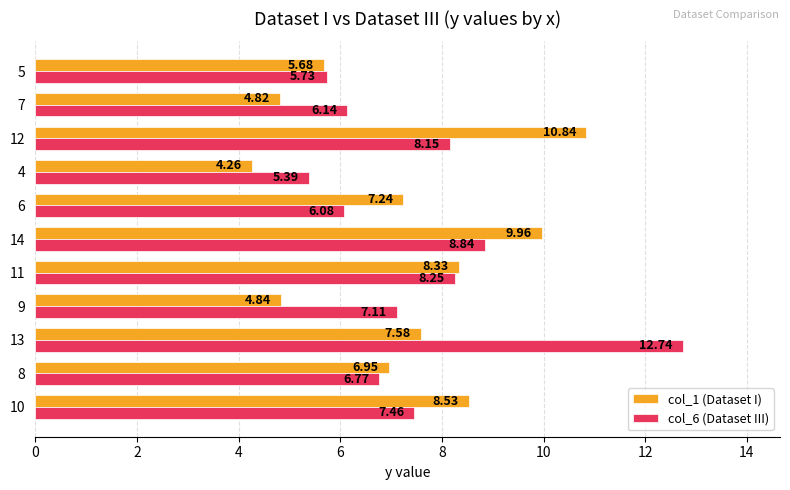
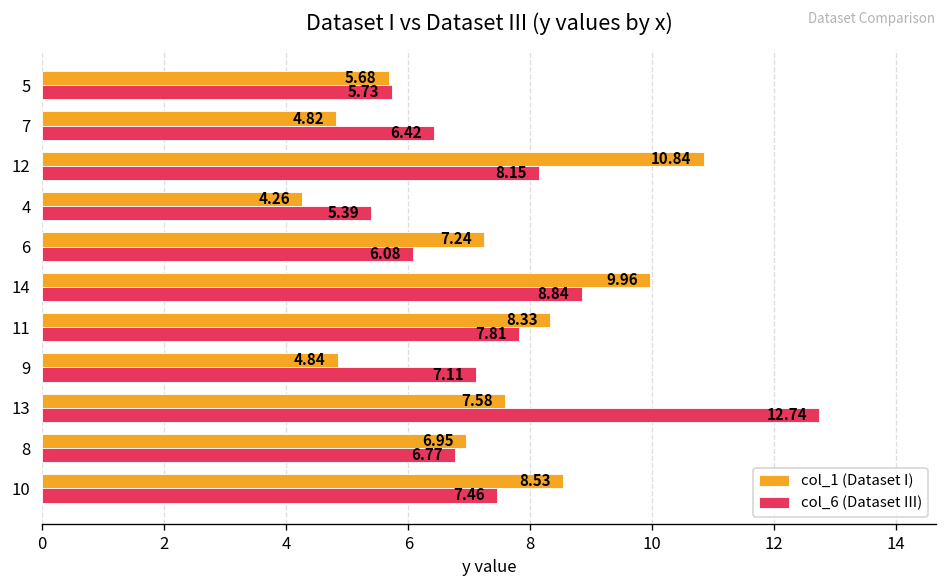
col_6 (Dataset III), 7: 6.14 -> 6.42
col_6 (Dataset III), 11: 8.25 -> 7.81
